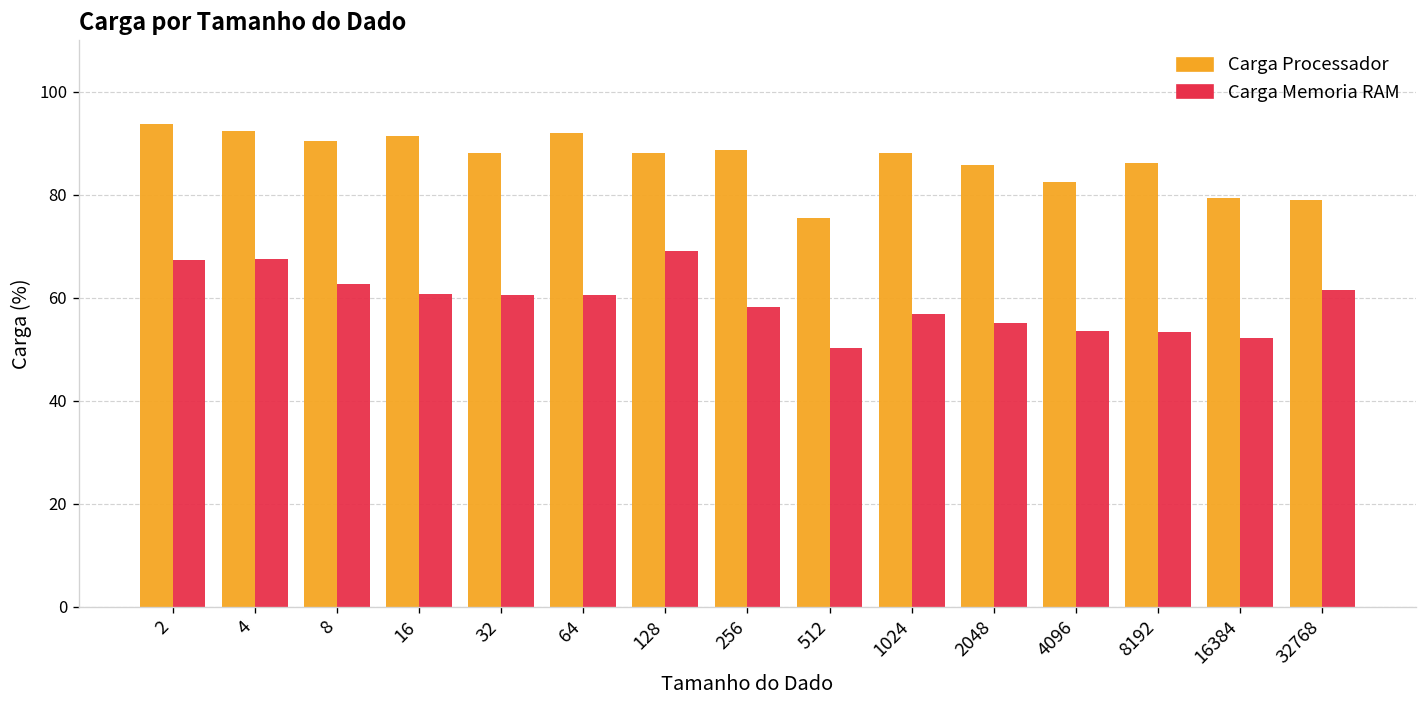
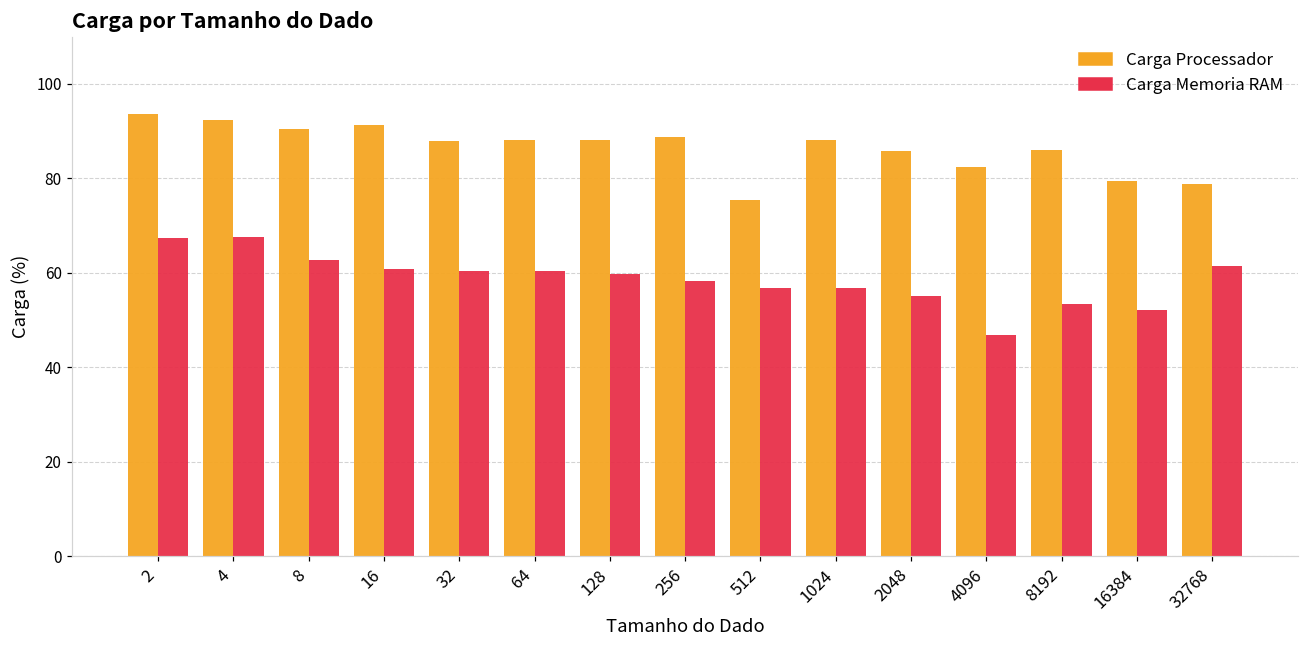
Carga Processador, 64: 92 -> 88
Carga Memoria RAM, 128: 69 -> 60
Carga Memoria RAM, 512: 50 -> 57
Carga Memoria RAM, 4096: 53 -> 47
